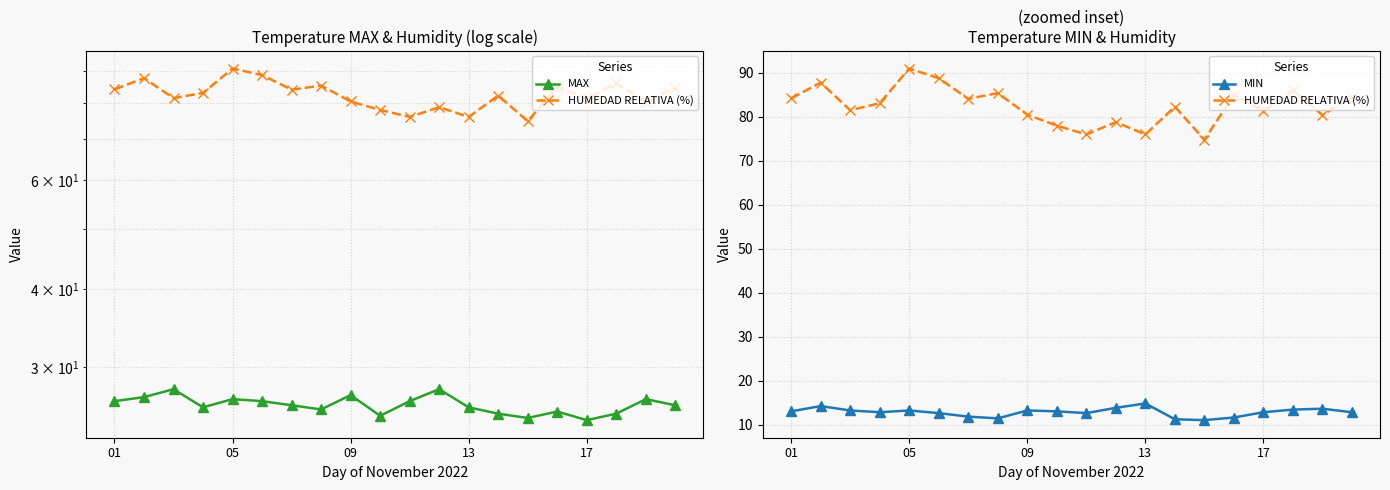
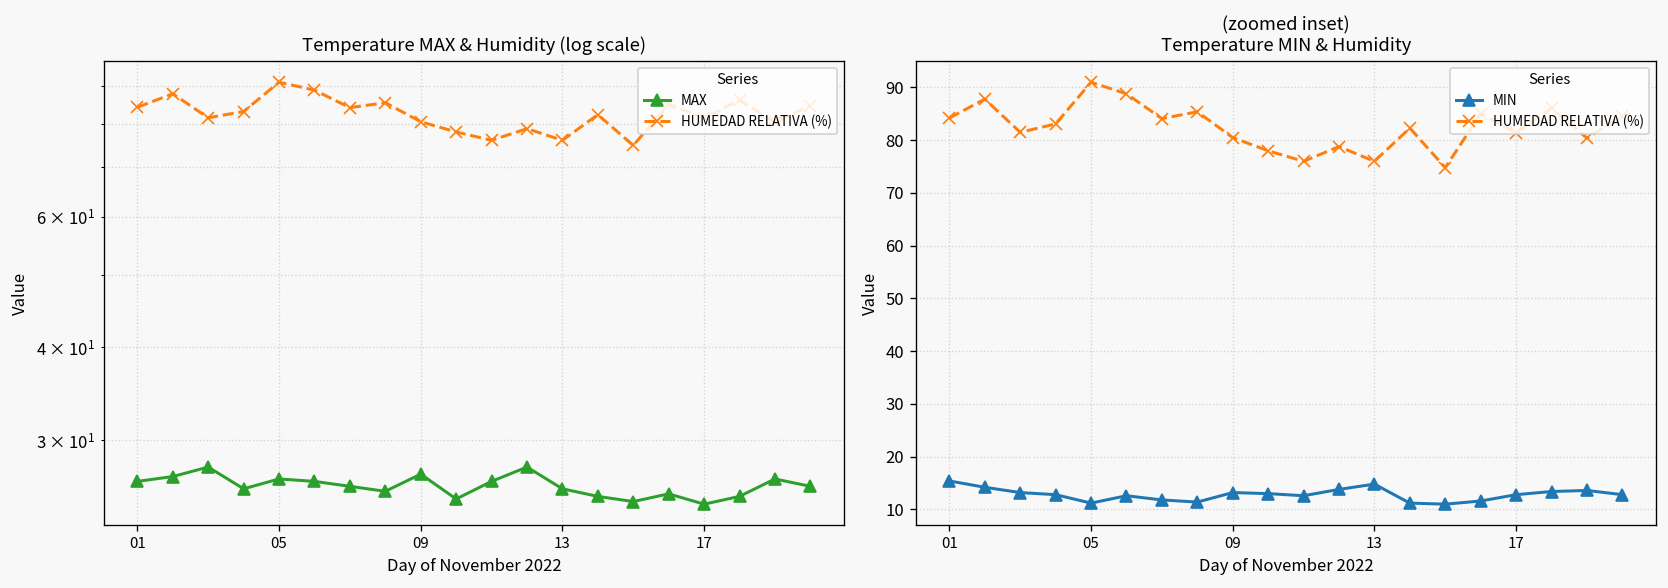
(zoomed inset) Temperature MIN & Humidity, MIN, 01: 13 -> 15
(zoomed inset) Temperature MIN & Humidity, MIN, 05: 13 -> 11
